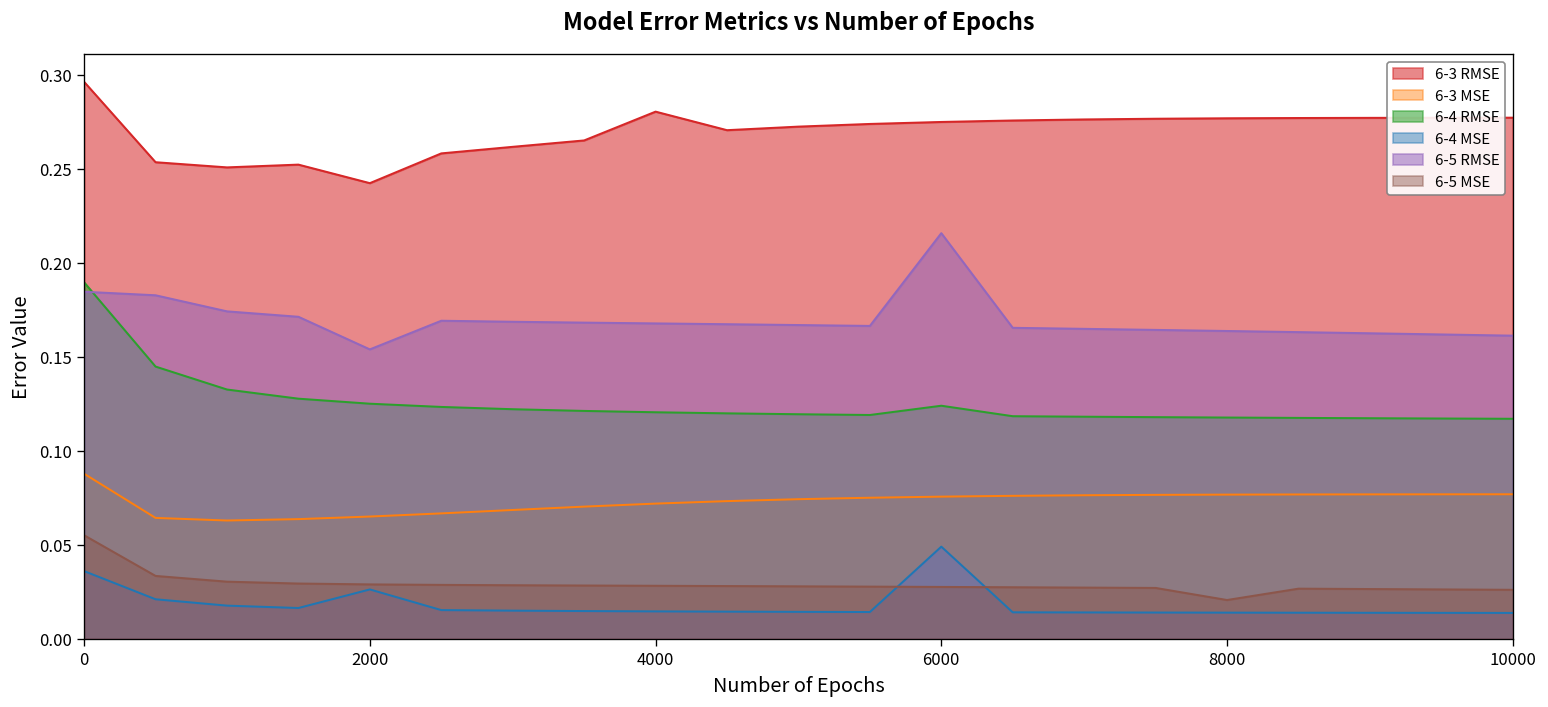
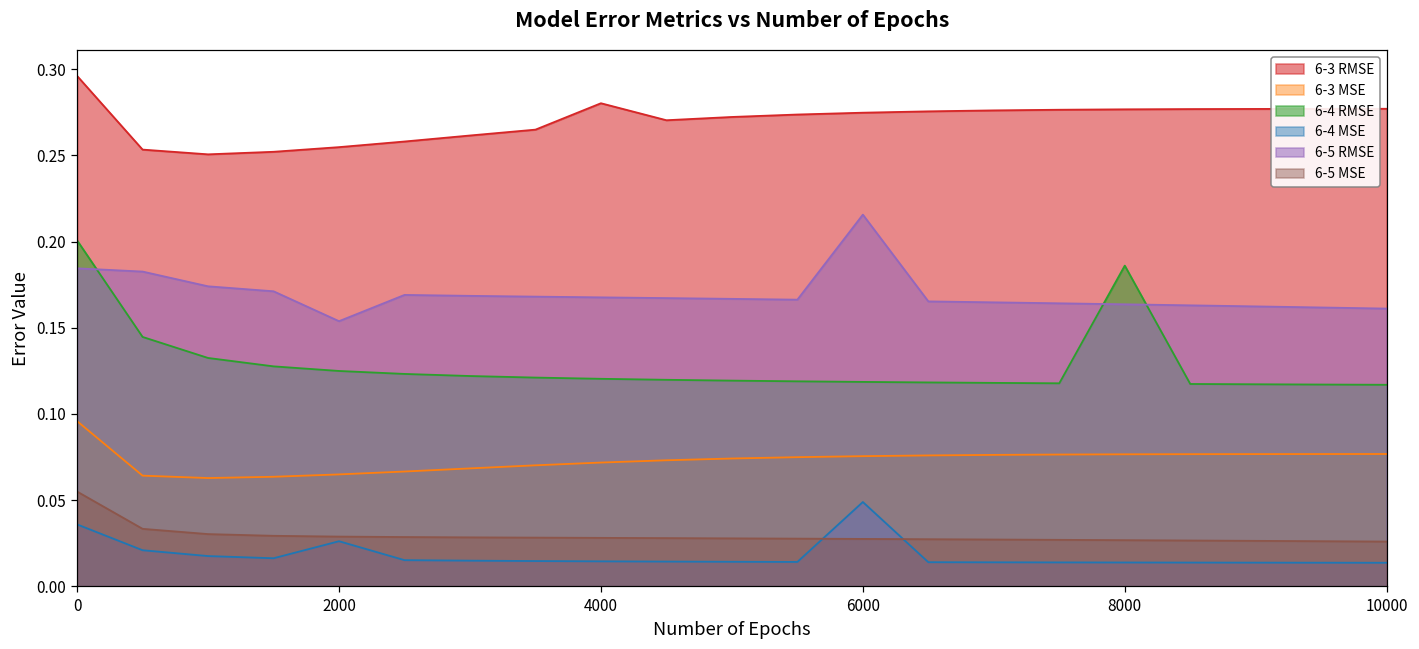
6-3 MSE, 0: 0.088 -> 0.096
6-4 RMSE, 0: 0.190 -> 0.201
6-3 RMSE, 2000: 0.242 -> 0.255
6-4 RMSE, 6000: 0.124 -> 0.119
6-4 RMSE, 8000: 0.118 -> 0.186
6-5 MSE, 8000: 0.021 -> 0.027
